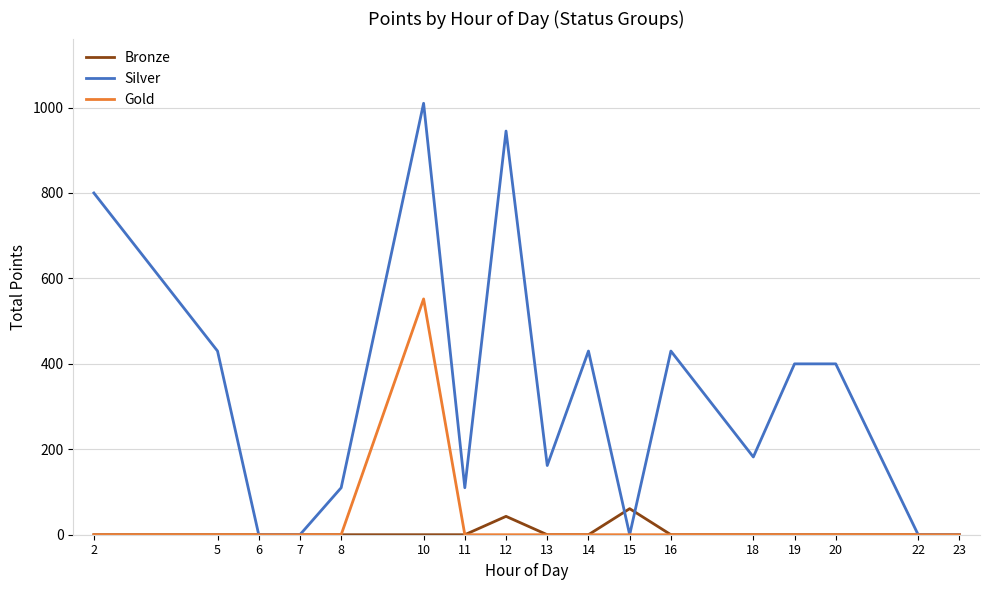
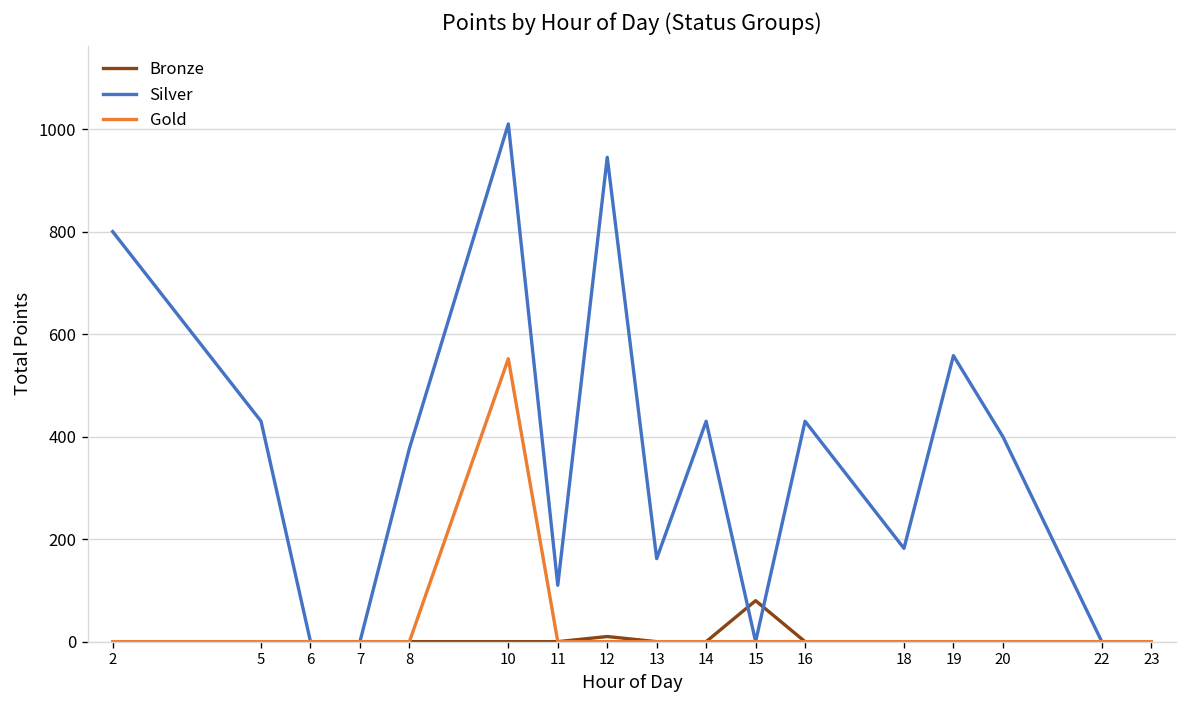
Silver, 8: 110 -> 380
Bronze, 12: 40 -> 10
Bronze, 15: 60 -> 80
Silver, 19: 400 -> 560
